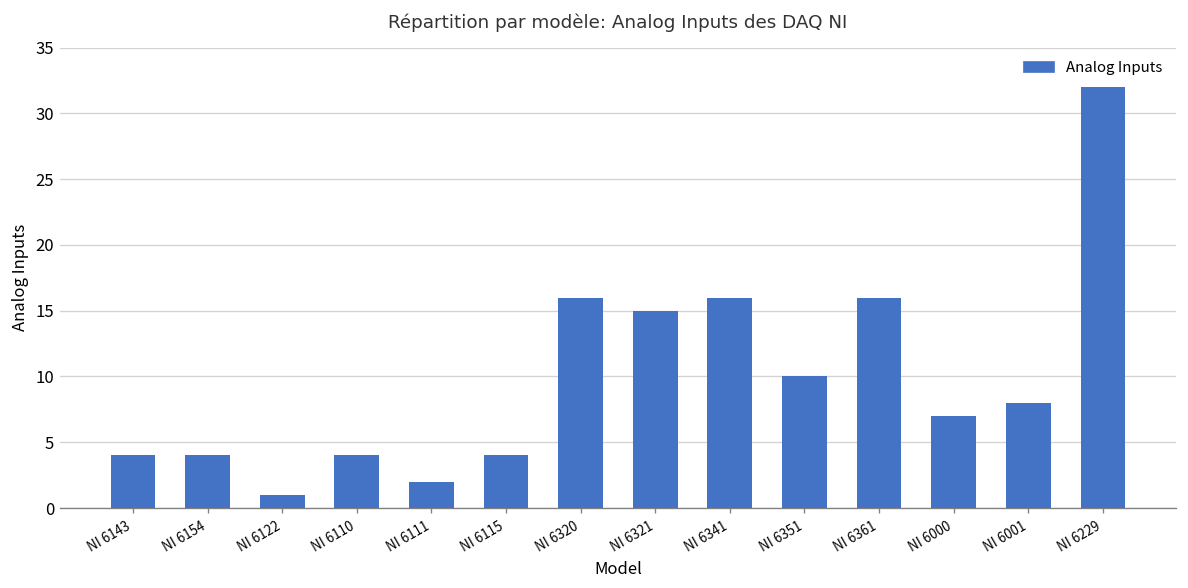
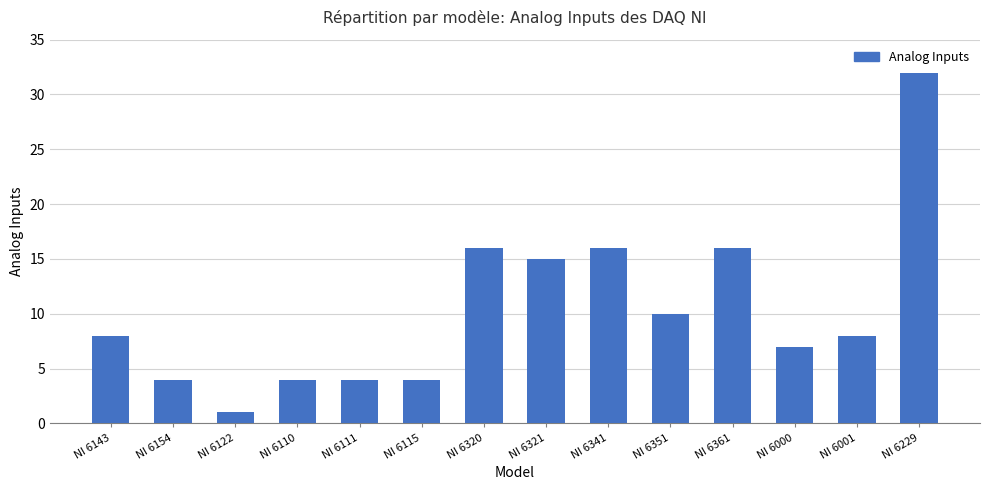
NI 6143: 4 -> 8
NI 6111: 2 -> 4
